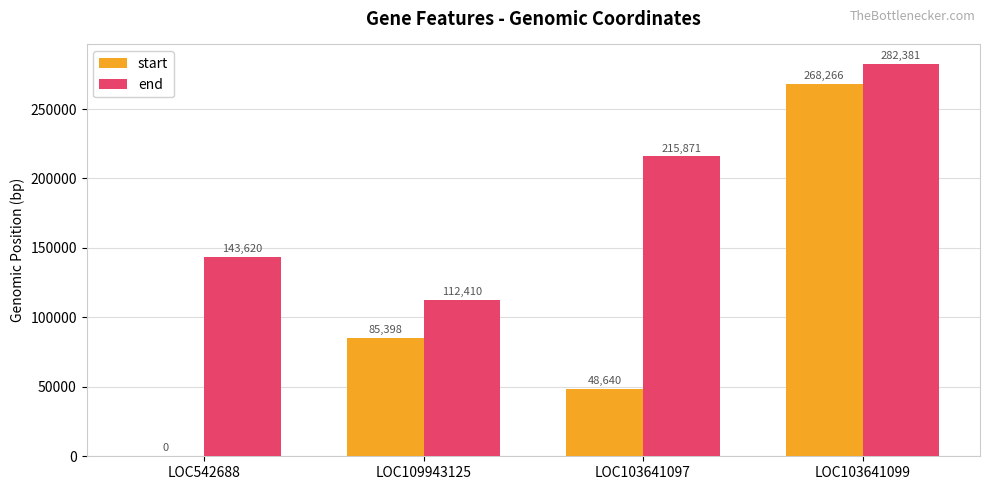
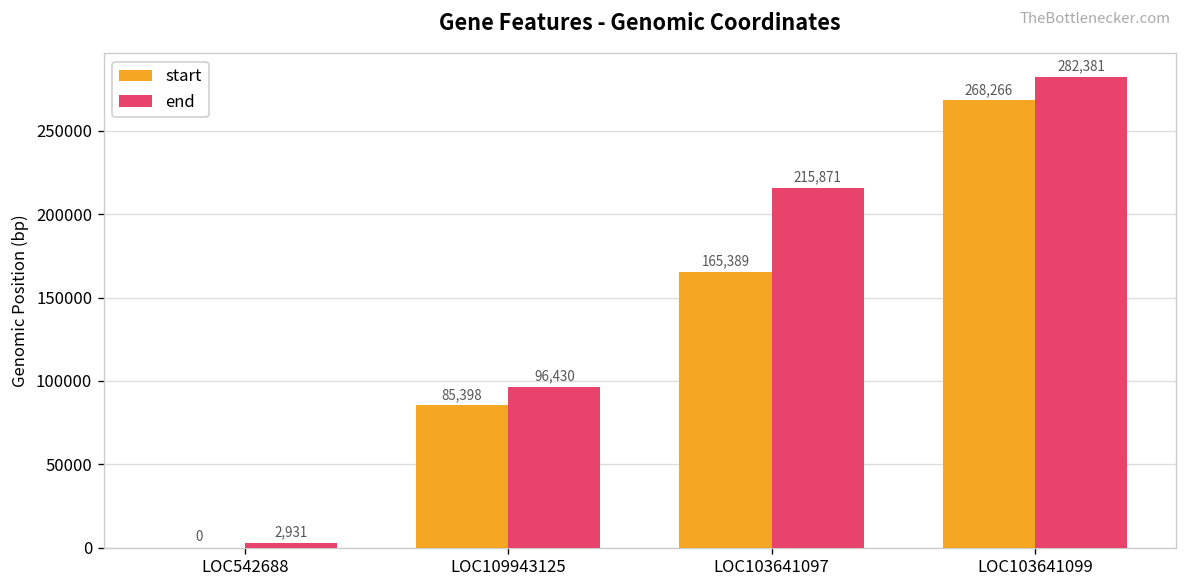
end, LOC542688: 143,620 -> 2,931
end, LOC109943125: 112,410 -> 96,430
start, LOC103641097: 48,640 -> 165,389
